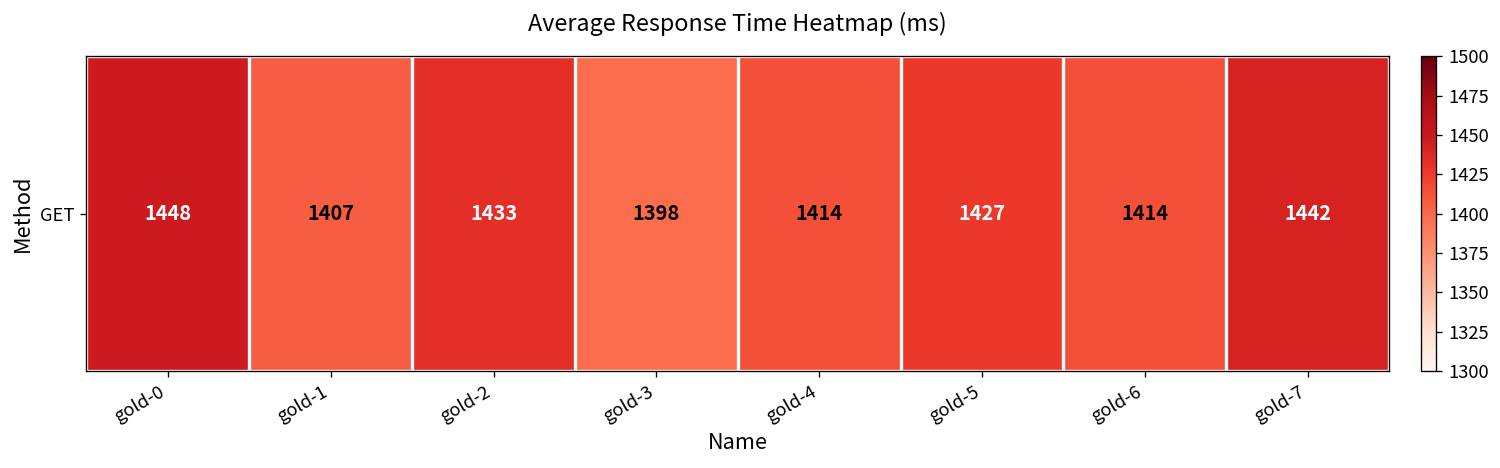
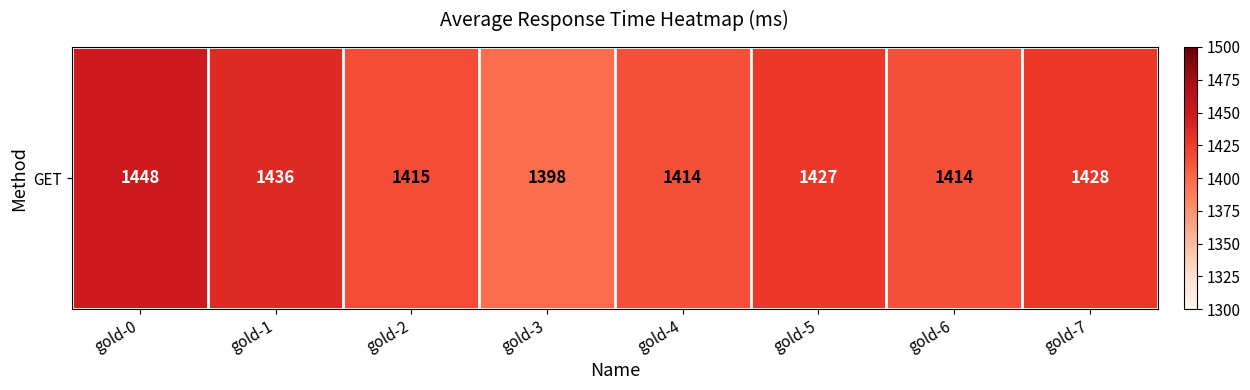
GET, gold-1: 1407 -> 1436
GET, gold-2: 1433 -> 1415
GET, gold-7: 1442 -> 1428
